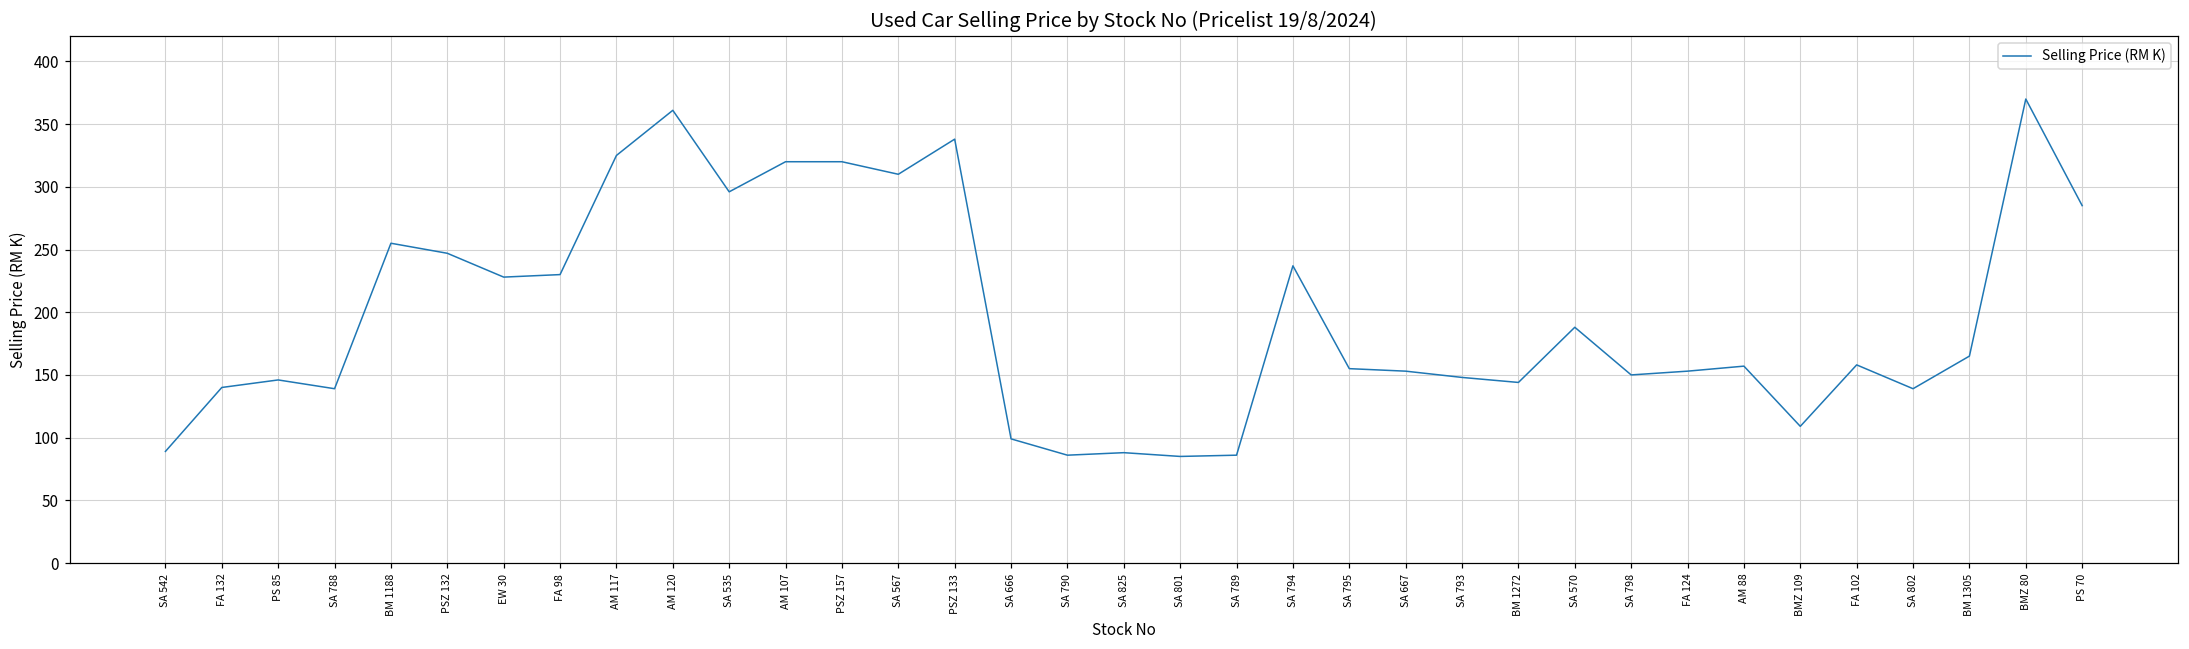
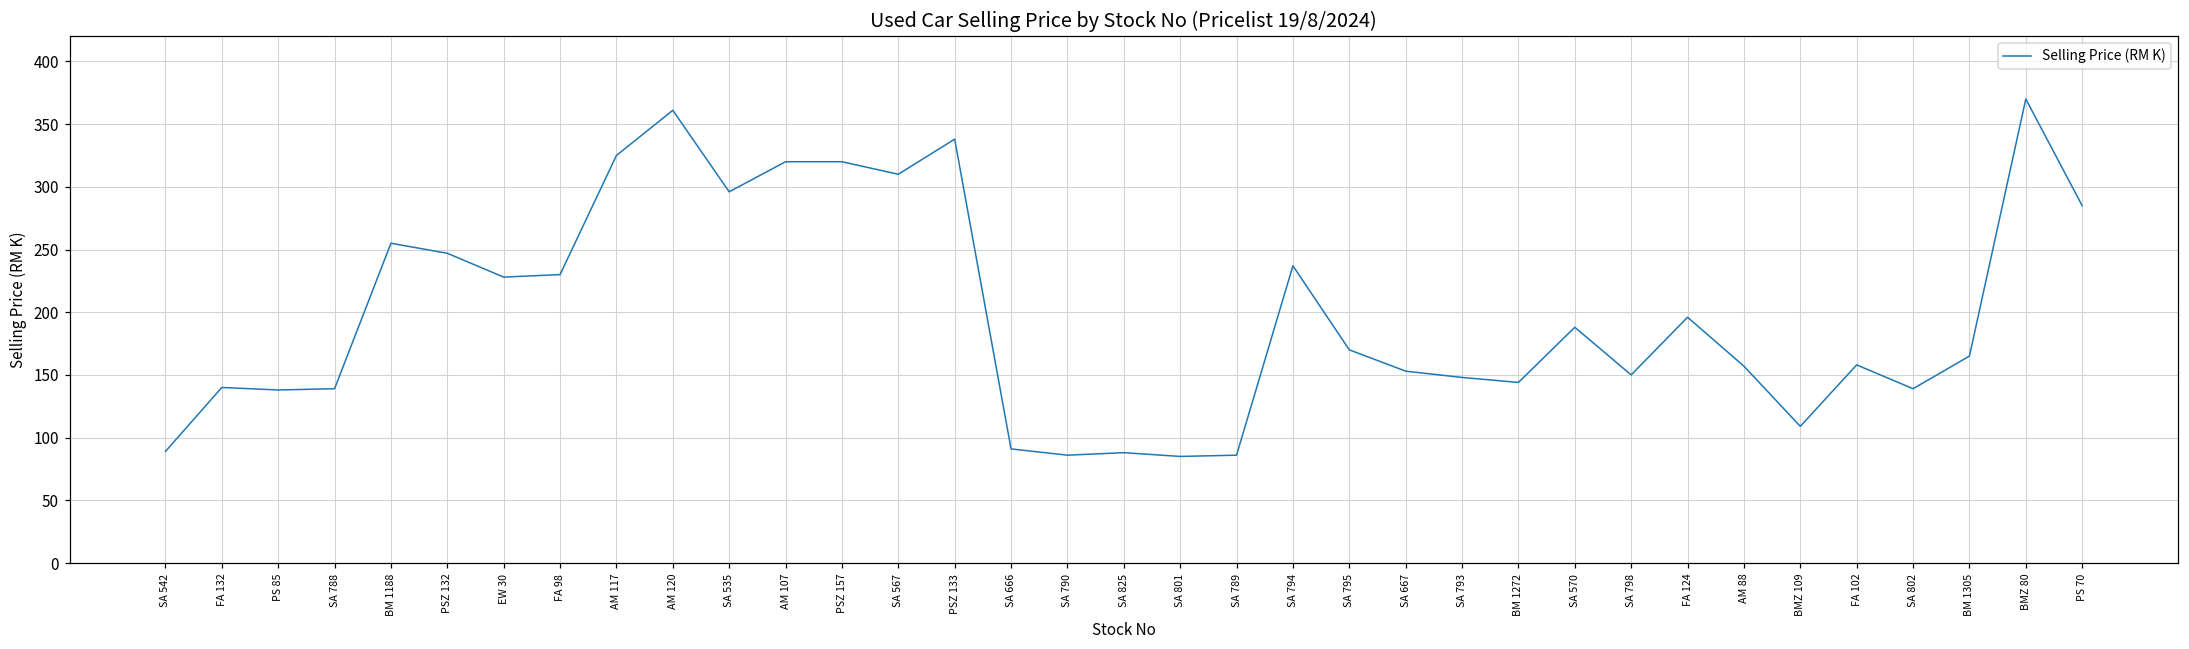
PS 85: 146 -> 138
SA 666: 99 -> 91
SA 795: 155 -> 170
FA 124: 153 -> 196
